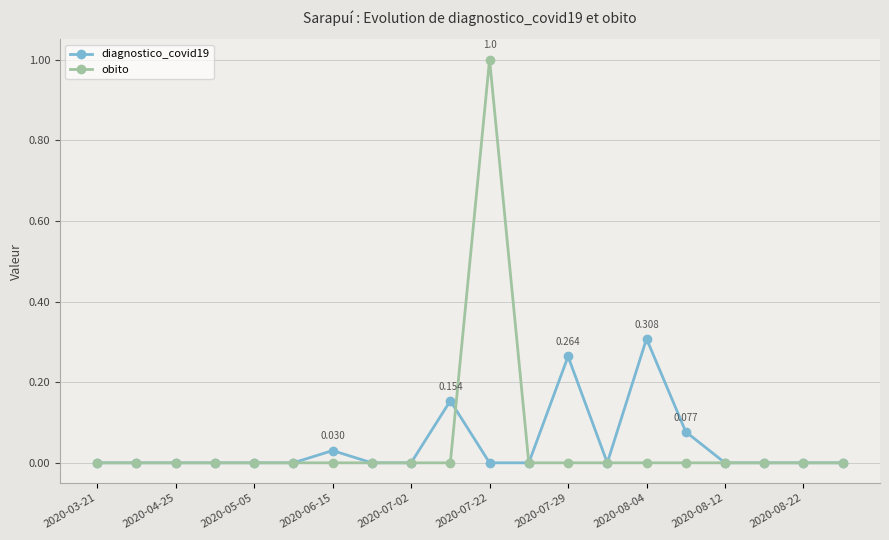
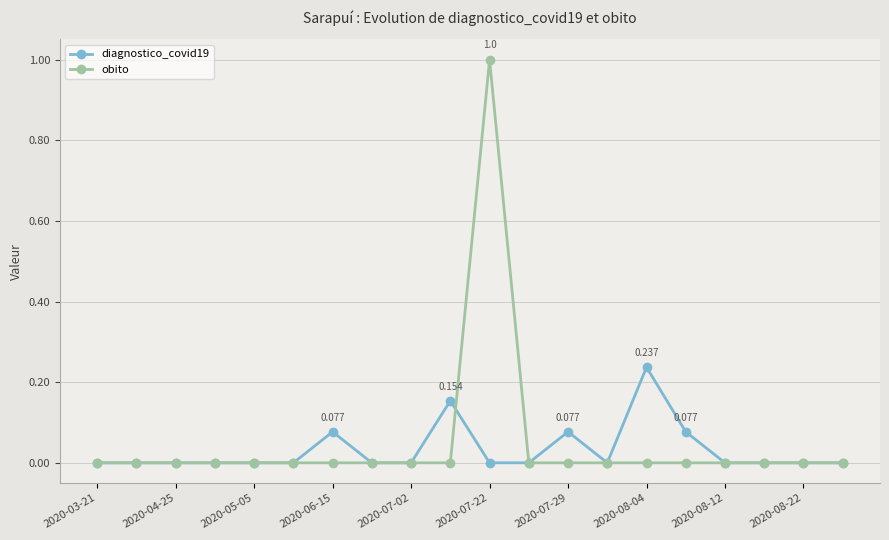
diagnostico_covid19, 2020-06-15: 0.030 -> 0.077
diagnostico_covid19, 2020-07-29: 0.264 -> 0.077
diagnostico_covid19, 2020-08-04: 0.308 -> 0.237
